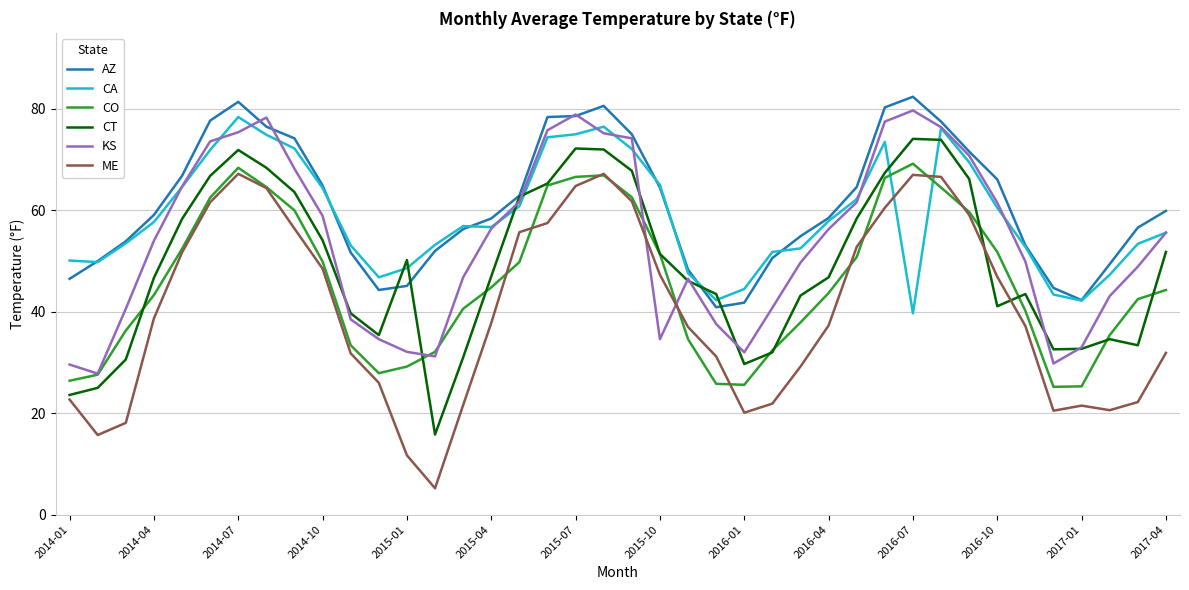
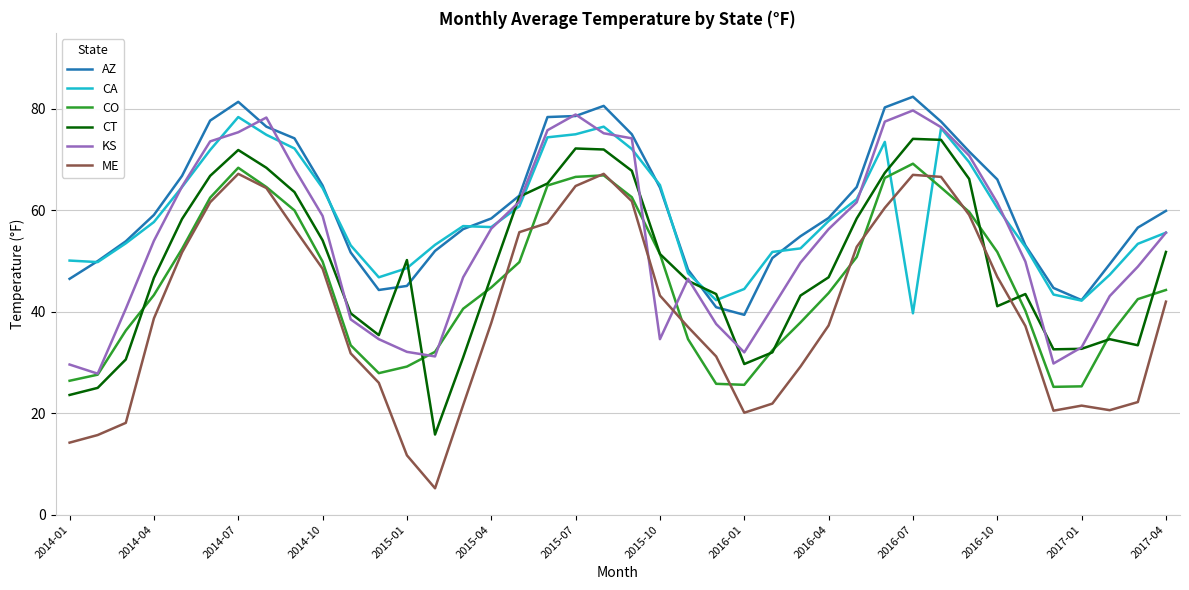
ME, 2014-01: 23 -> 14
ME, 2015-10: 47 -> 43
AZ, 2016-01: 42 -> 39
ME, 2017-04: 32 -> 42
